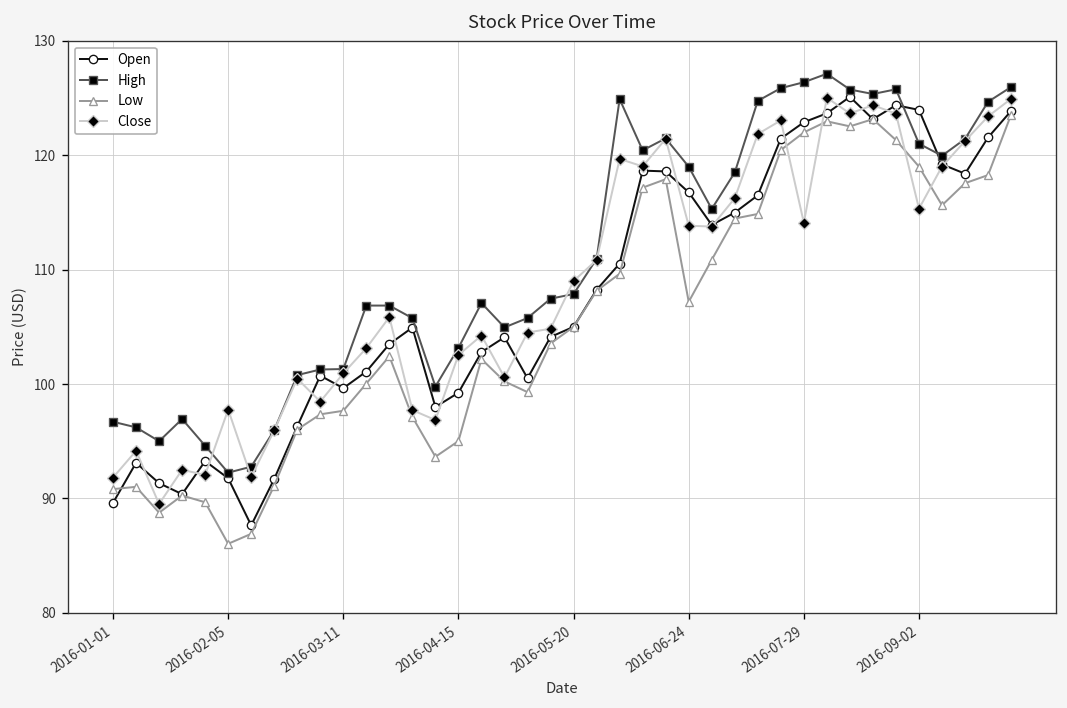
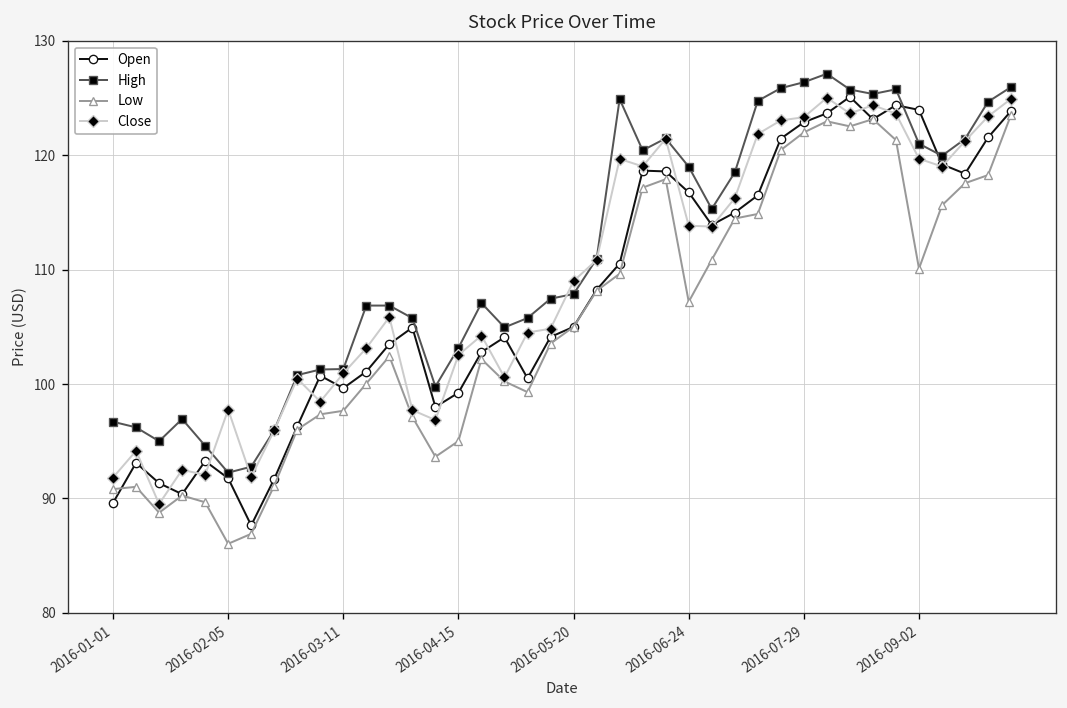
Close, 2016-07-29: 114 -> 123
Low, 2016-09-02: 119 -> 110
Close, 2016-09-02: 115 -> 120
